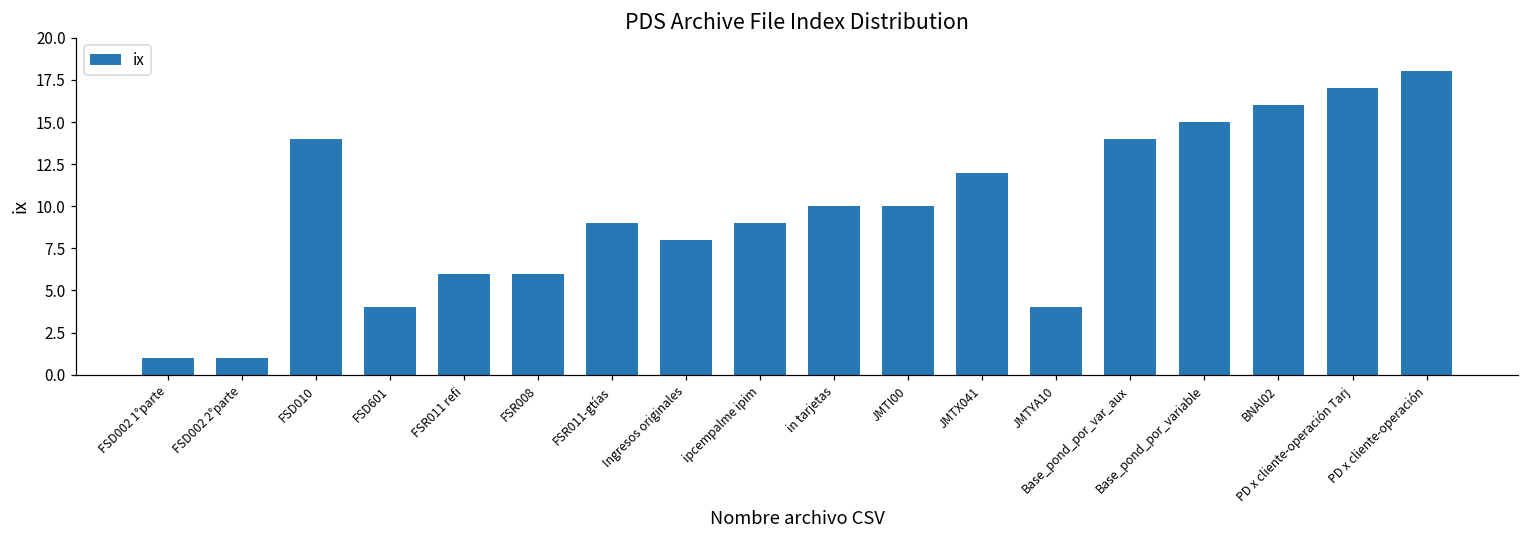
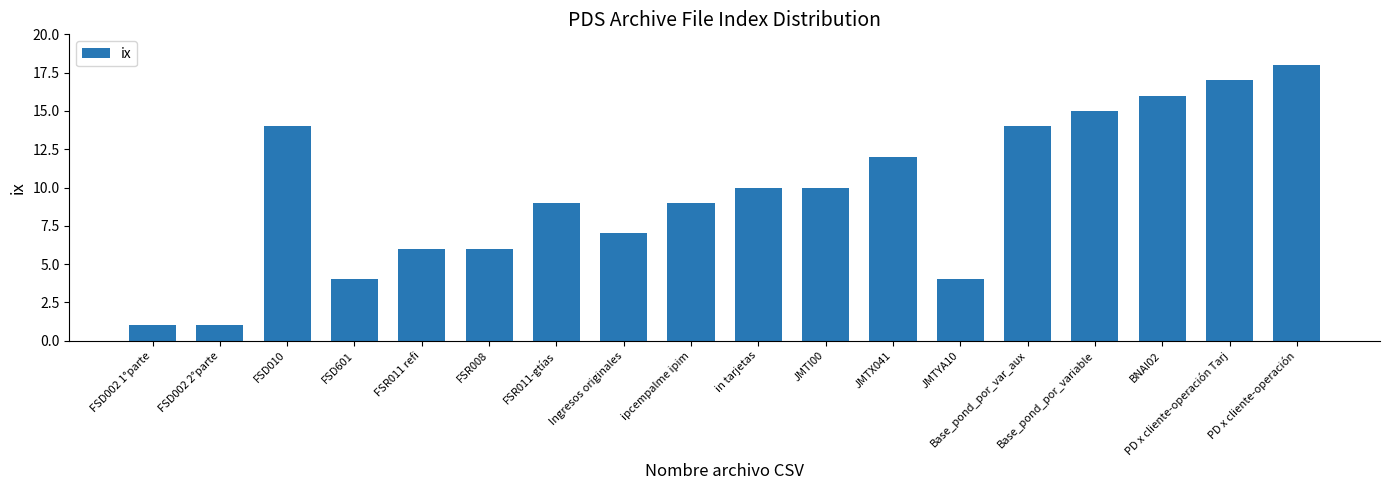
Ingresos originales: 8 -> 7
